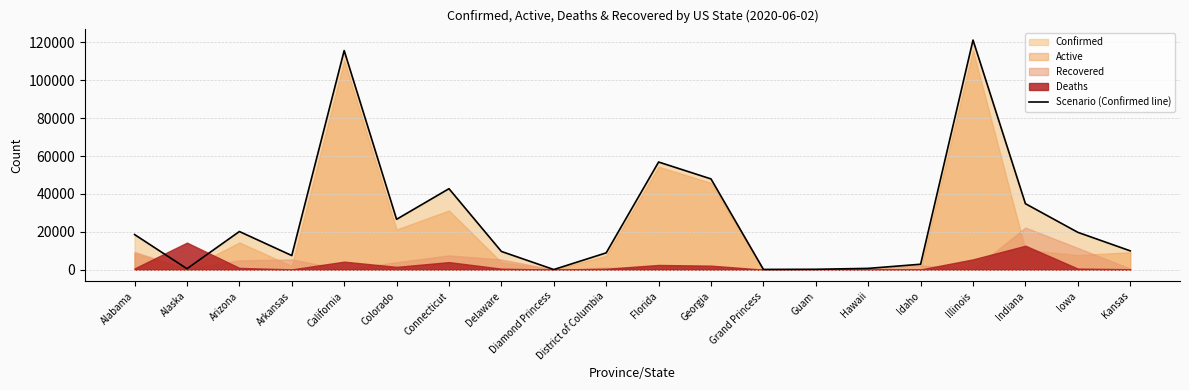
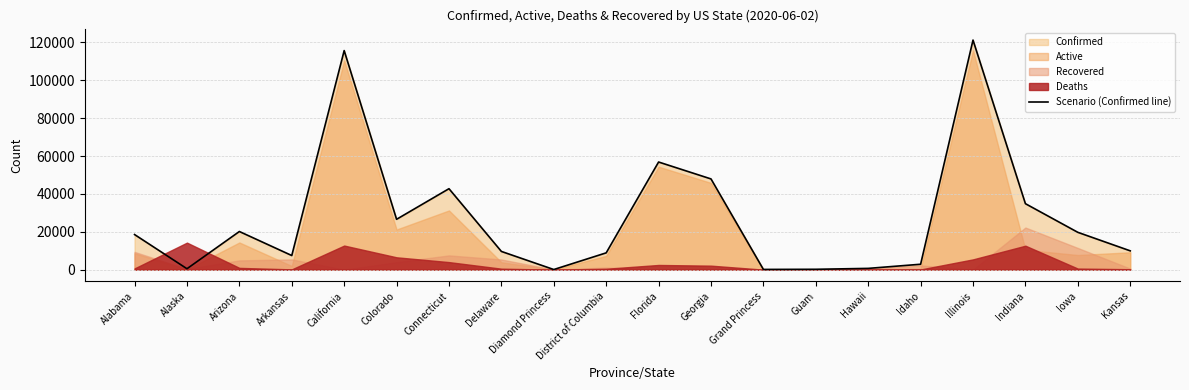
Deaths, California: 4000 -> 13000
Deaths, Colorado: 1000 -> 7000
